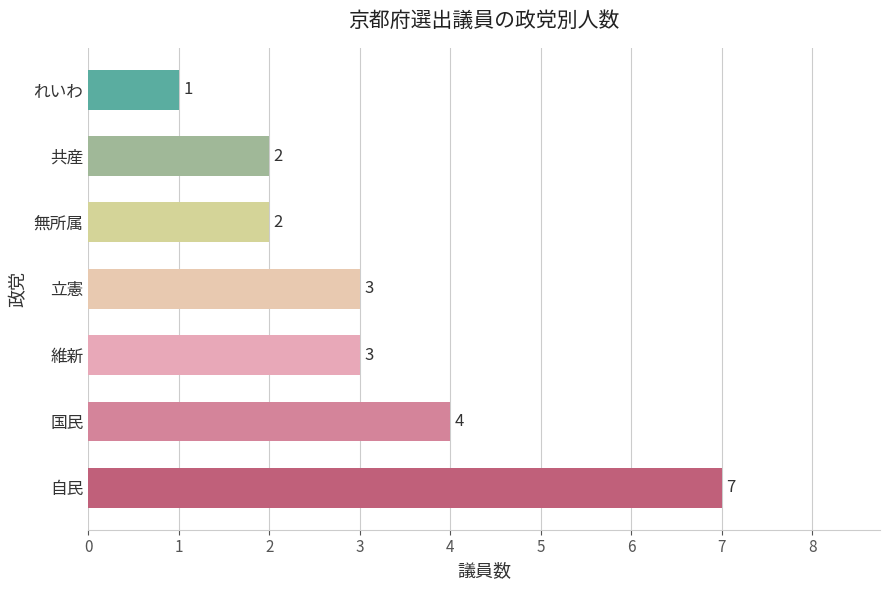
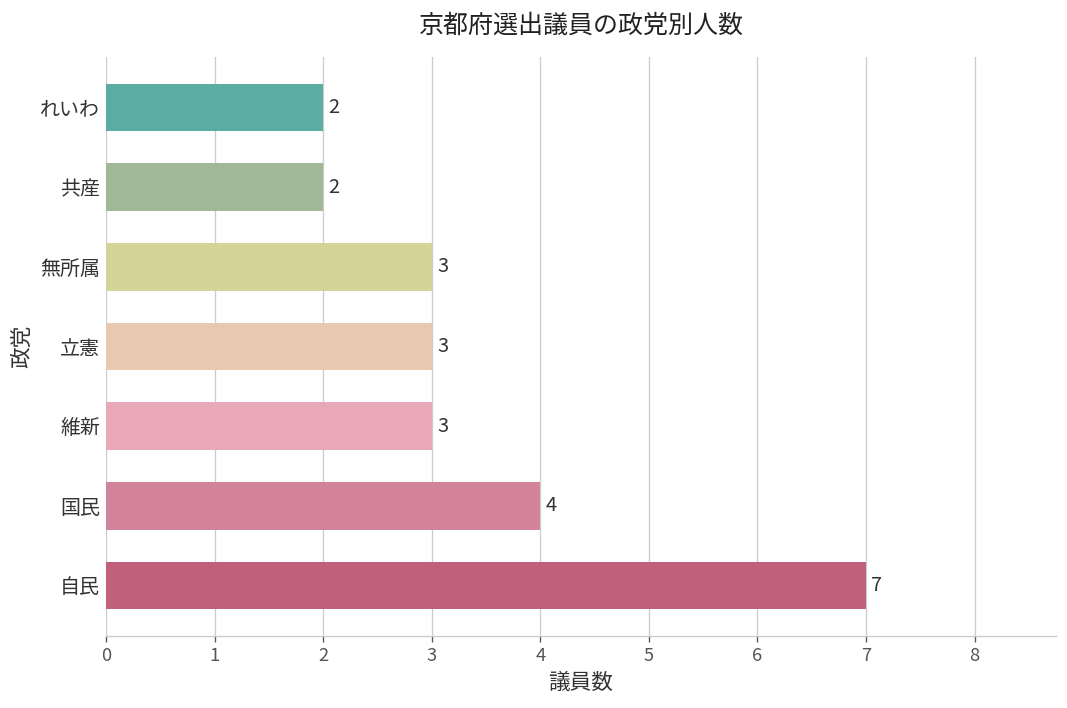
れいわ: 1 -> 2
無所属: 2 -> 3
